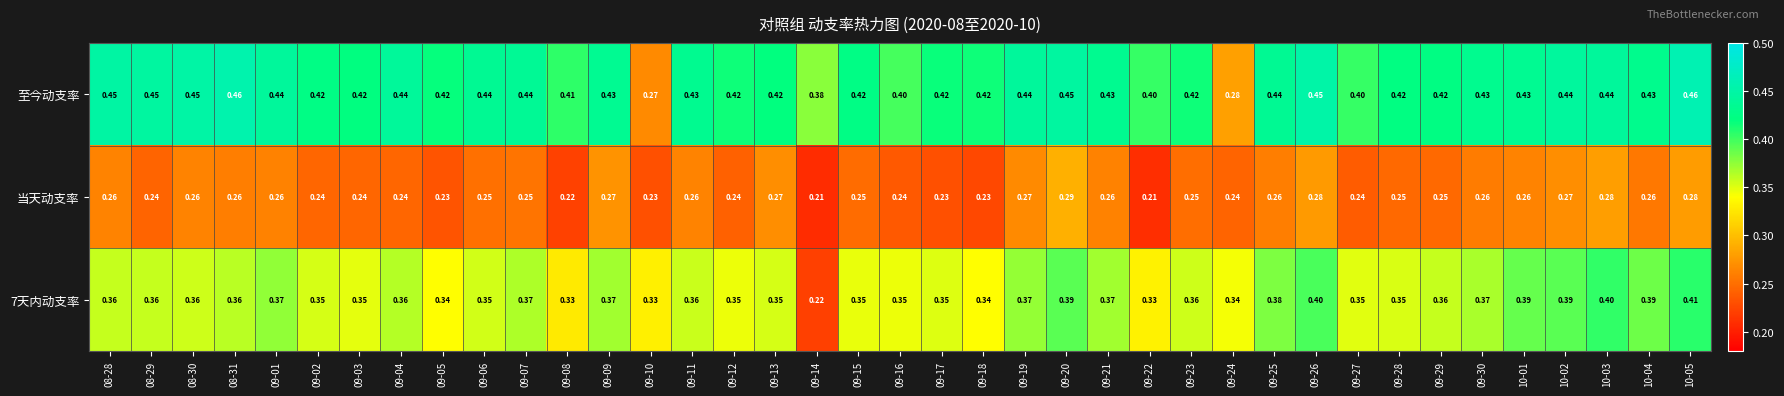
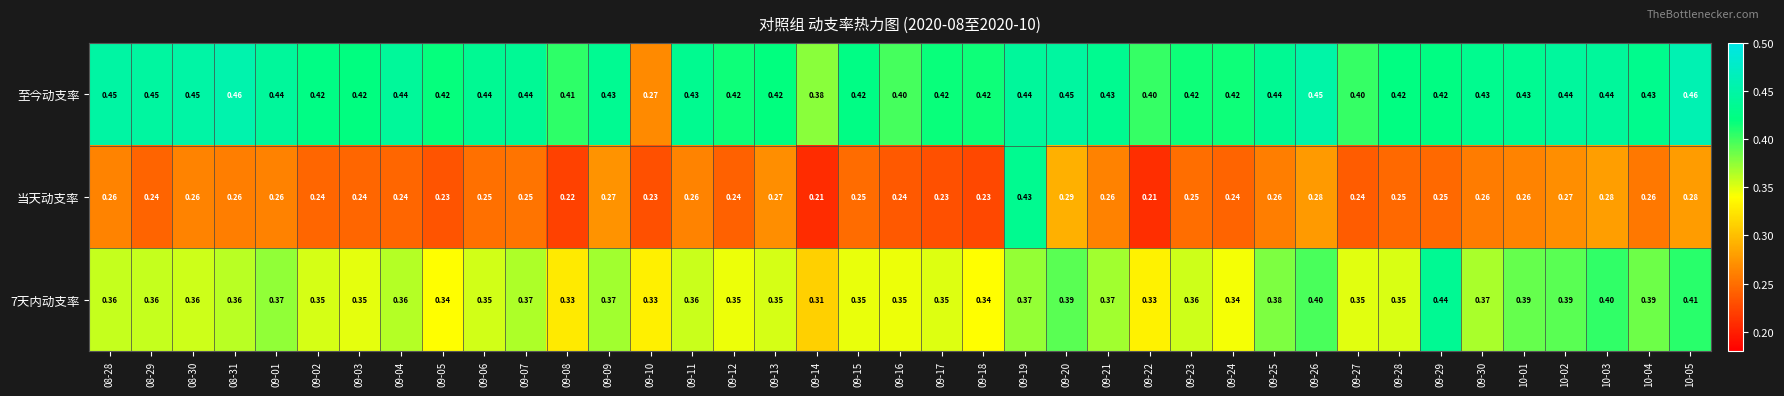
至今动支率, 09-24: 0.28 -> 0.42
当天动支率, 09-19: 0.27 -> 0.43
7天内动支率, 09-14: 0.22 -> 0.31
7天内动支率, 09-29: 0.36 -> 0.44
